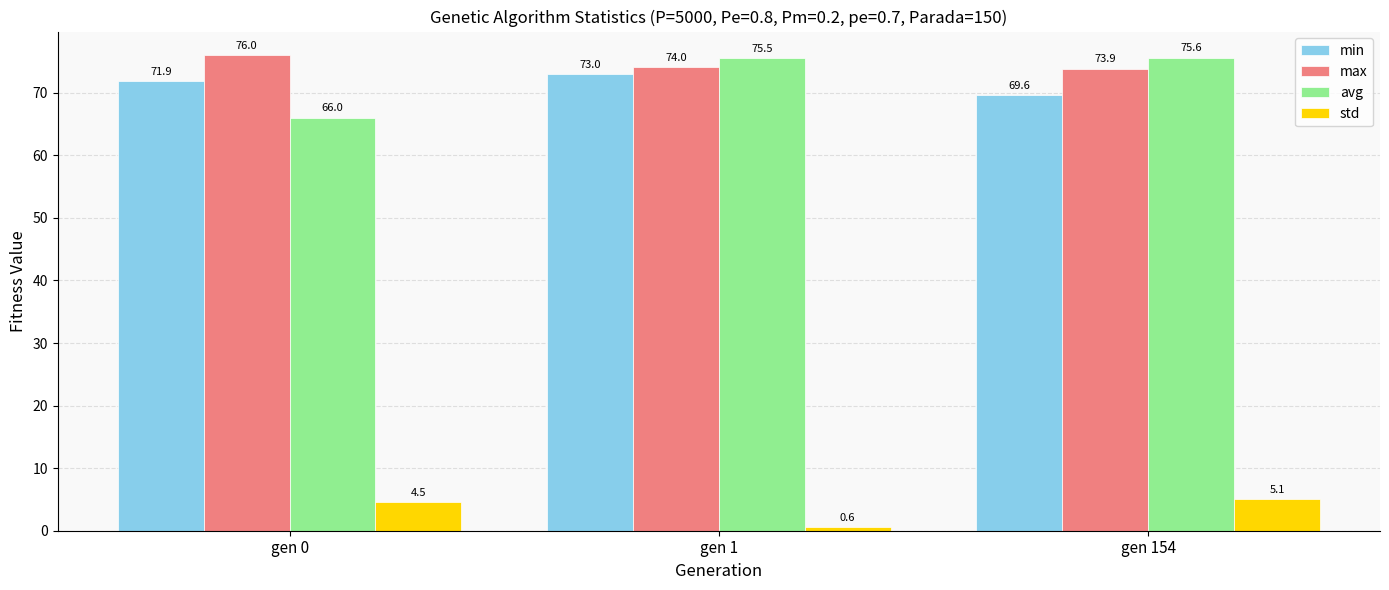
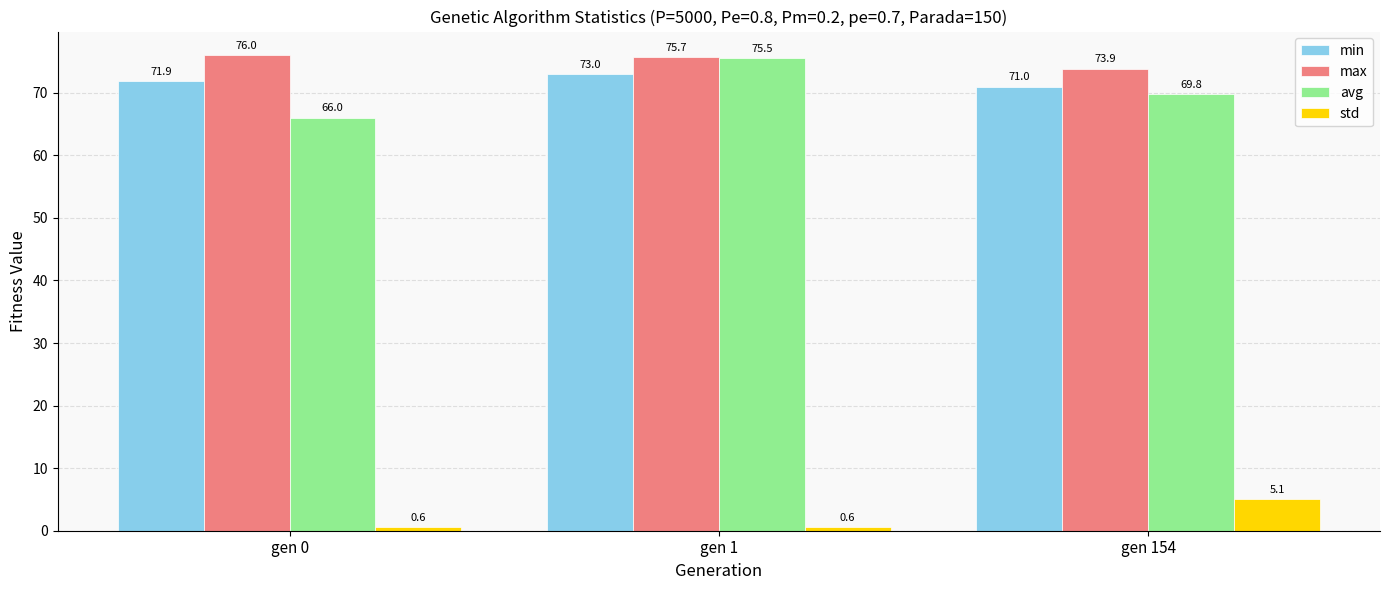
std, gen 0: 4.5 -> 0.6
max, gen 1: 74.0 -> 75.7
min, gen 154: 69.6 -> 71.0
avg, gen 154: 75.6 -> 69.8
